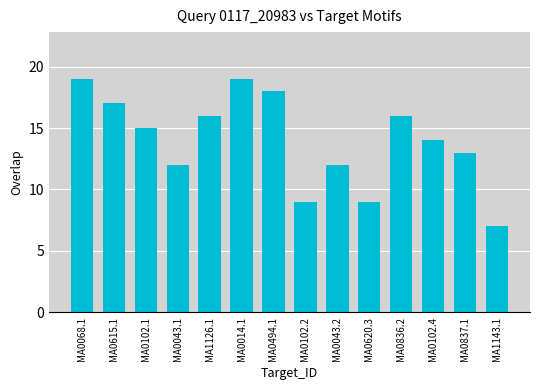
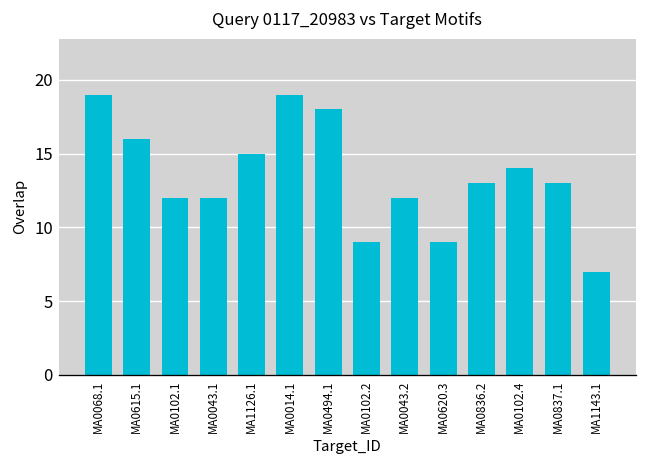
MA0615.1: 17 -> 16
MA0102.1: 15 -> 12
MA1126.1: 16 -> 15
MA0836.2: 16 -> 13
